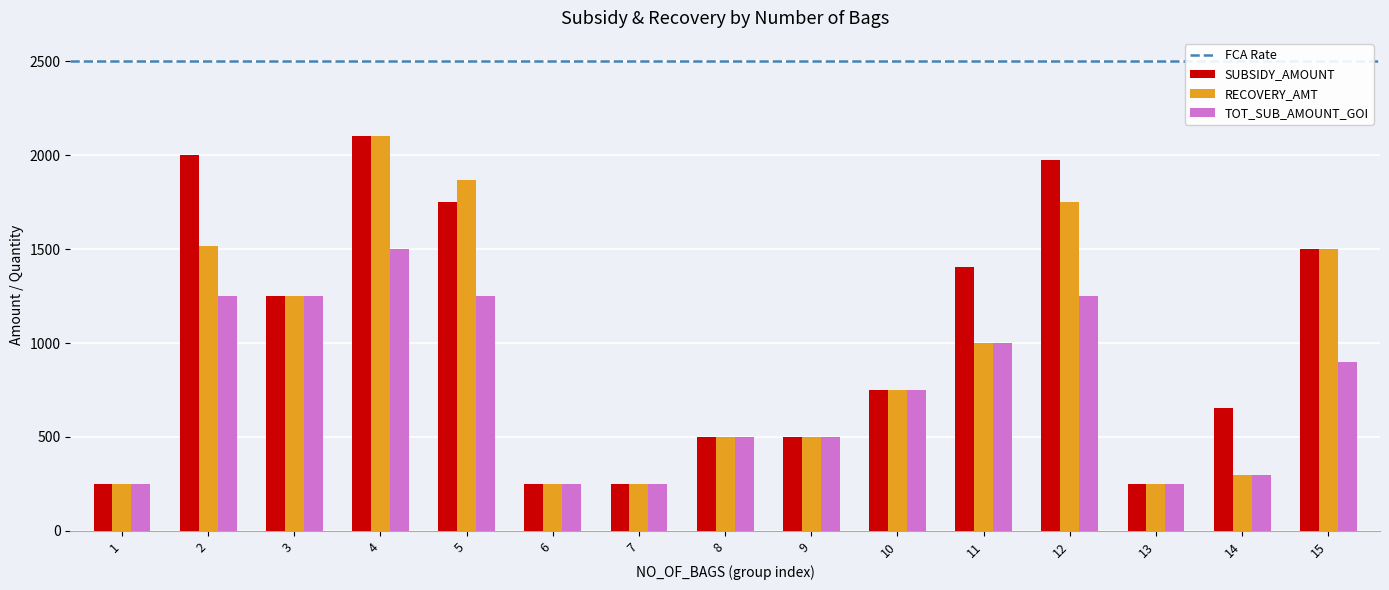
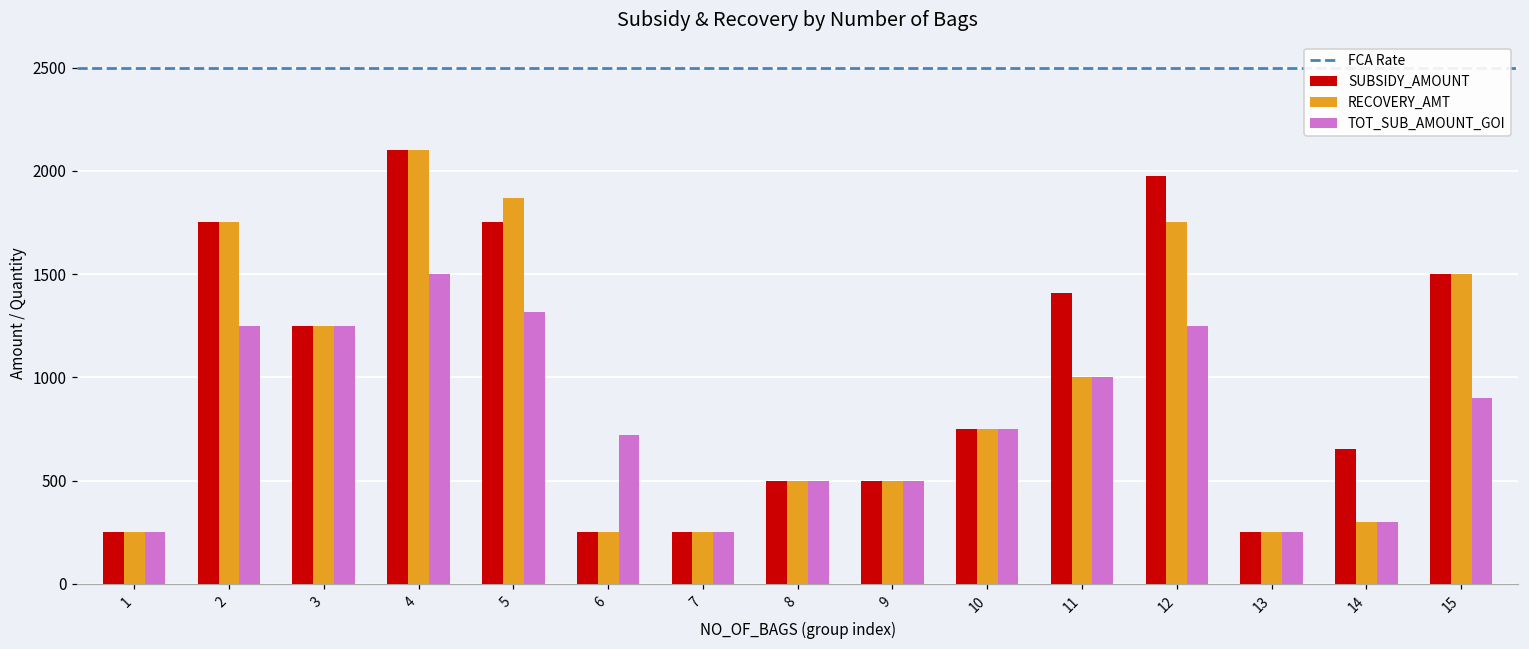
SUBSIDY_AMOUNT, 2: 2000 -> 1750
RECOVERY_AMT, 2: 1510 -> 1750
TOT_SUB_AMOUNT_GOI, 5: 1250 -> 1320
TOT_SUB_AMOUNT_GOI, 6: 250 -> 720
